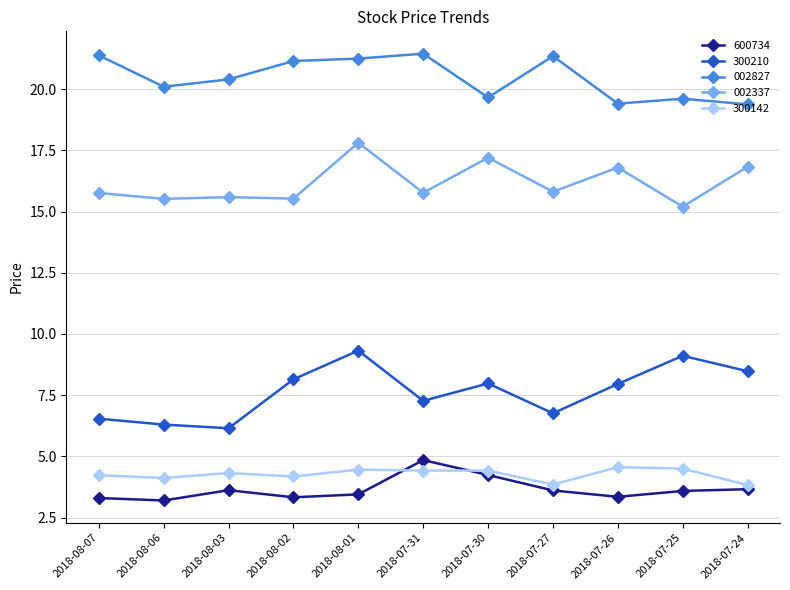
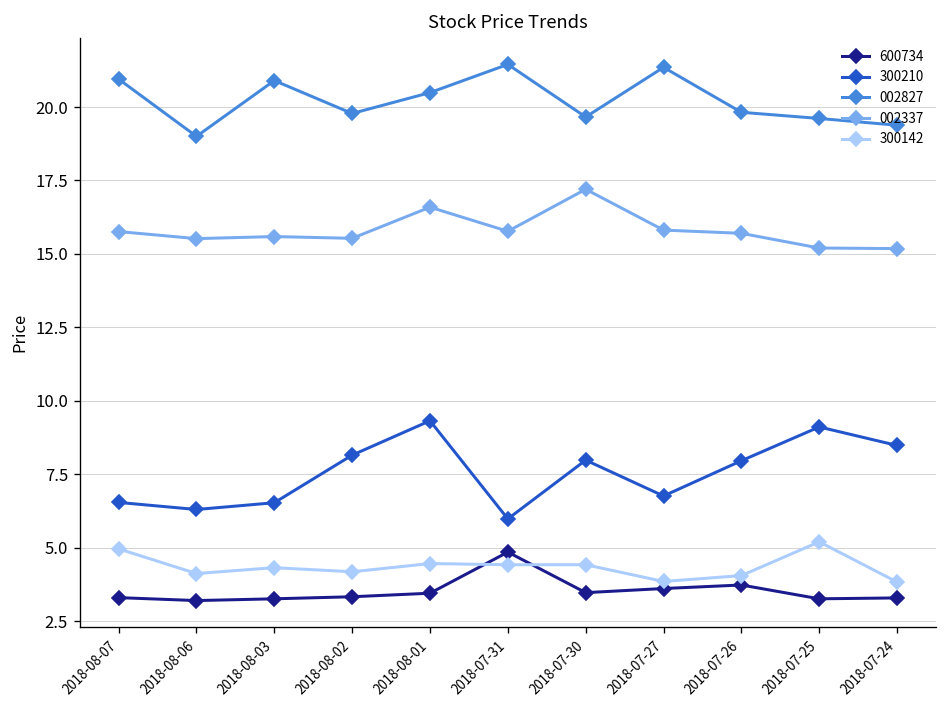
002827, 2018-08-07: 21.4 -> 21.0
300142, 2018-08-07: 4.2 -> 5.0
002827, 2018-08-06: 20.1 -> 19.0
600734, 2018-08-03: 3.6 -> 3.3
300210, 2018-08-03: 6.2 -> 6.5
002827, 2018-08-03: 20.4 -> 20.9
002827, 2018-08-02: 21.2 -> 19.8
002827, 2018-08-01: 21.3 -> 20.5
002337, 2018-08-01: 17.8 -> 16.6
300210, 2018-07-31: 7.3 -> 6.0
600734, 2018-07-30: 4.2 -> 3.5
600734, 2018-07-26: 3.4 -> 3.7
002827, 2018-07-26: 19.4 -> 19.8
002337, 2018-07-26: 16.8 -> 15.7
300142, 2018-07-26: 4.6 -> 4.1
600734, 2018-07-25: 3.6 -> 3.3
300142, 2018-07-25: 4.5 -> 5.2
600734, 2018-07-24: 3.7 -> 3.3
002337, 2018-07-24: 16.8 -> 15.2
